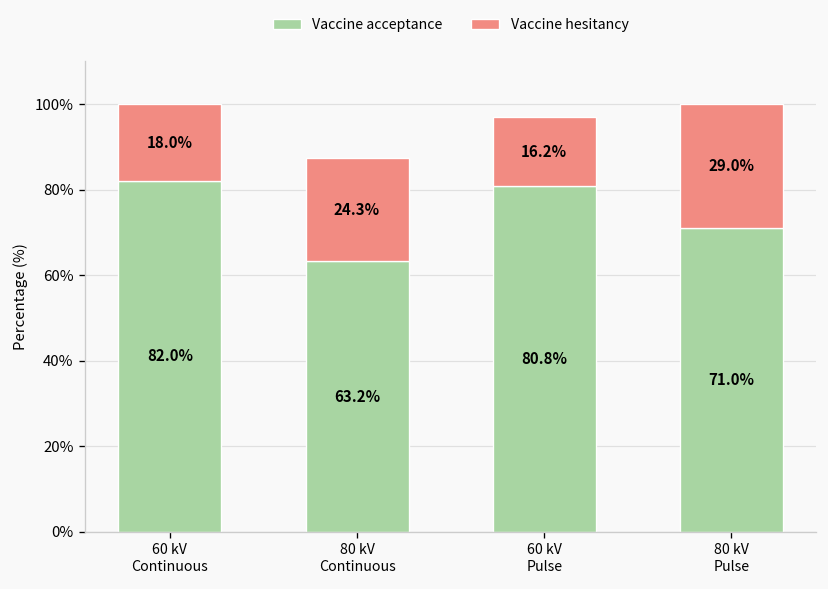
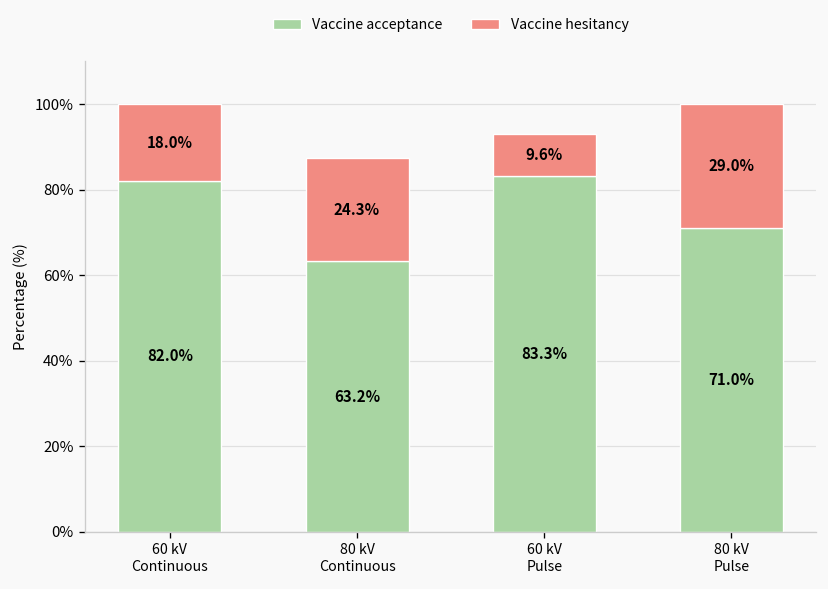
Vaccine acceptance, 60 kV Pulse: 80.8% -> 83.3%
Vaccine hesitancy, 60 kV Pulse: 16.2% -> 9.6%
